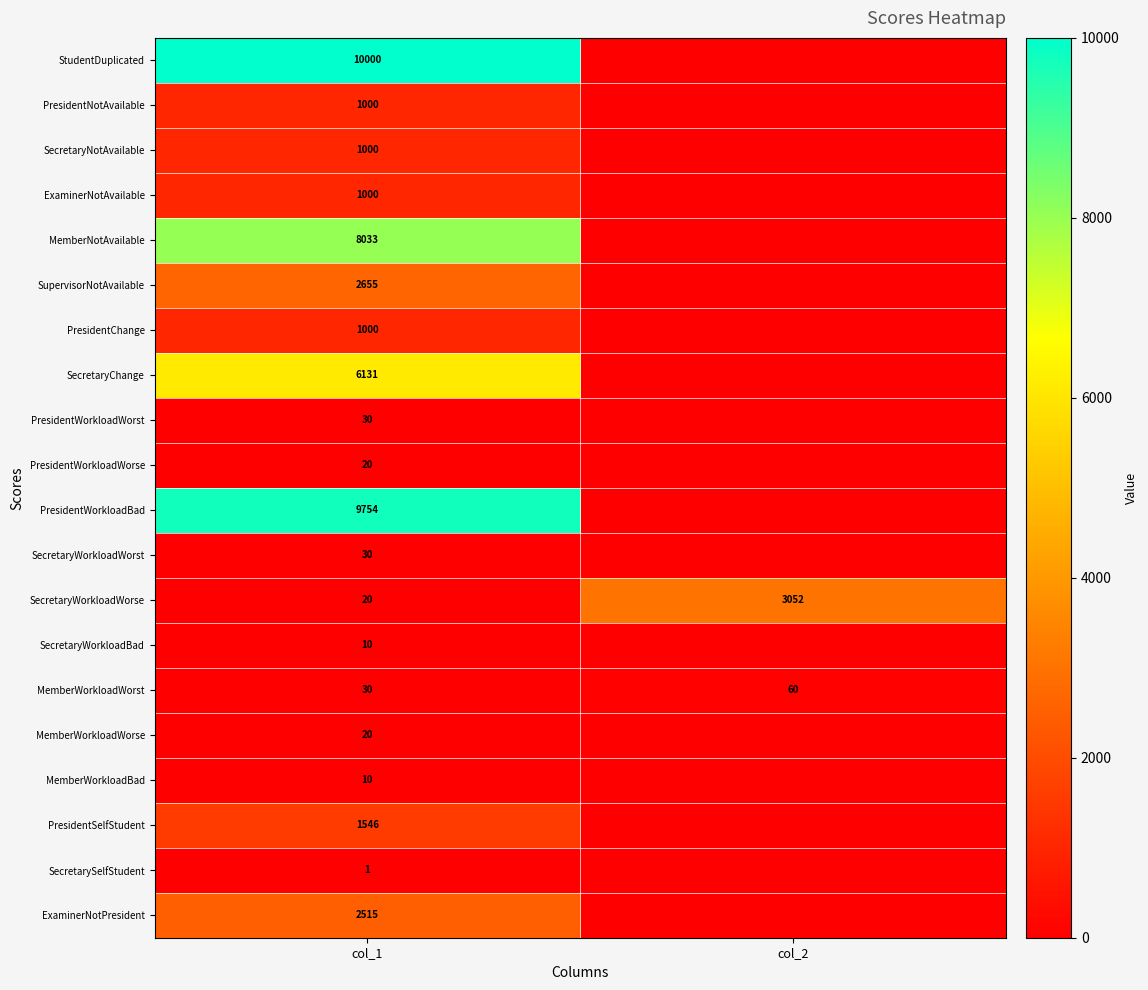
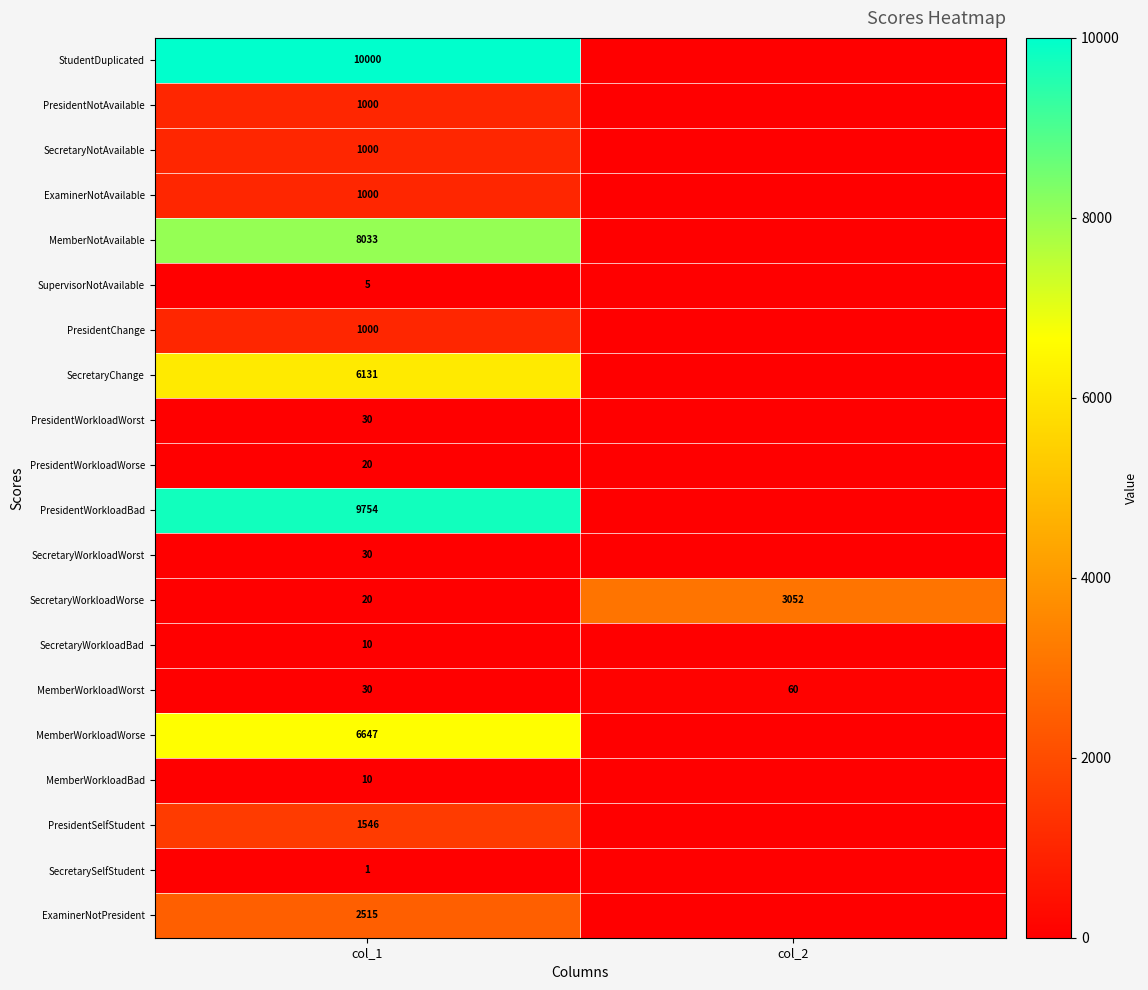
SupervisorNotAvailable, col_1: 2655 -> 5
MemberWorkloadWorse, col_1: 20 -> 6647
